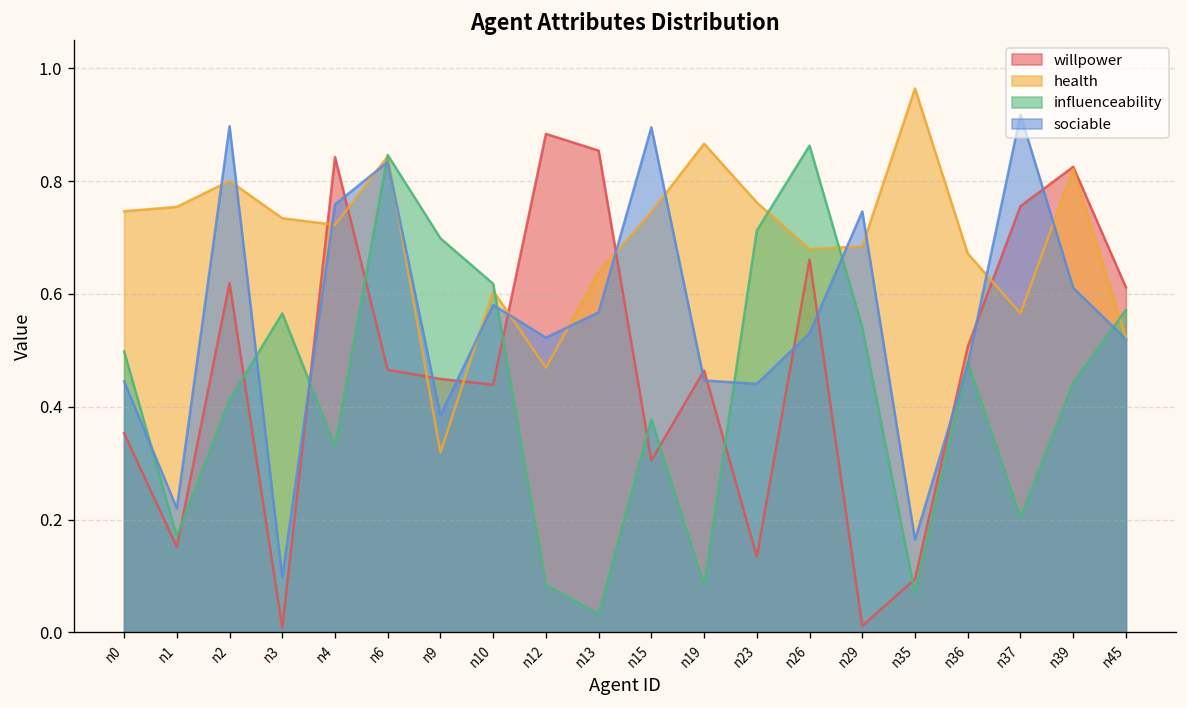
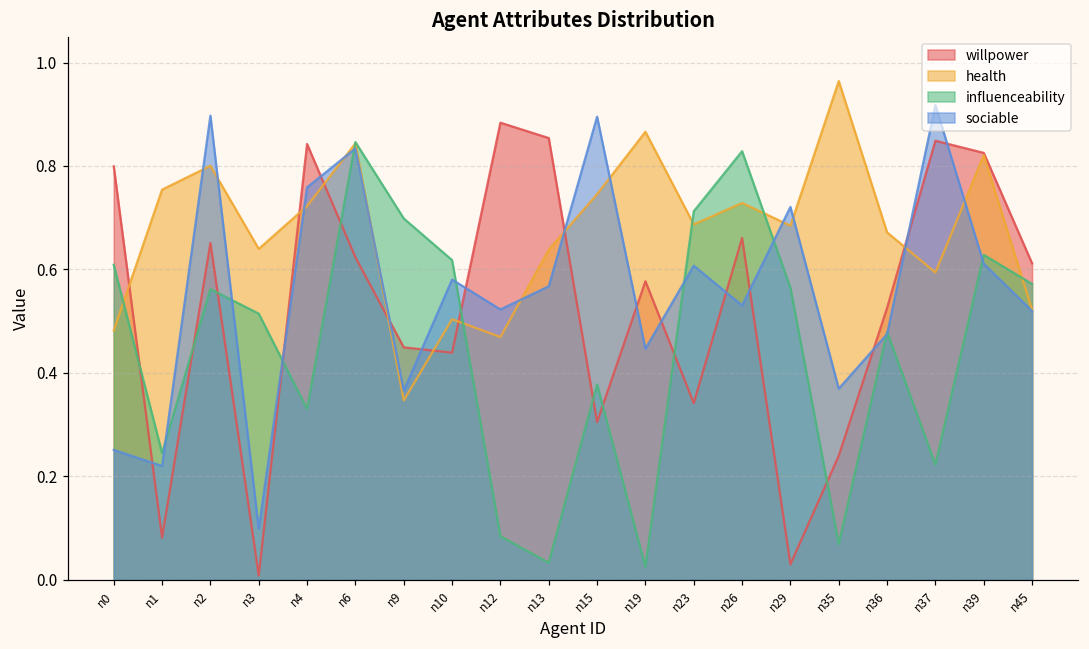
willpower, n0: 0.35 -> 0.80
health, n0: 0.75 -> 0.48
influenceability, n0: 0.50 -> 0.61
sociable, n0: 0.45 -> 0.25
willpower, n1: 0.15 -> 0.08
influenceability, n1: 0.17 -> 0.24
willpower, n2: 0.62 -> 0.65
influenceability, n2: 0.41 -> 0.56
health, n3: 0.73 -> 0.64
influenceability, n3: 0.57 -> 0.51
willpower, n6: 0.47 -> 0.62
health, n9: 0.32 -> 0.35
sociable, n9: 0.38 -> 0.37
health, n10: 0.61 -> 0.50
willpower, n19: 0.46 -> 0.58
influenceability, n19: 0.08 -> 0.03
willpower, n23: 0.13 -> 0.34
health, n23: 0.76 -> 0.69
sociable, n23: 0.44 -> 0.61
health, n26: 0.68 -> 0.73
influenceability, n26: 0.86 -> 0.83
willpower, n29: 0.01 -> 0.03
influenceability, n29: 0.54 -> 0.56
sociable, n29: 0.75 -> 0.72
willpower, n35: 0.09 -> 0.24
sociable, n35: 0.16 -> 0.37
willpower, n36: 0.51 -> 0.53
willpower, n37: 0.76 -> 0.85
health, n37: 0.57 -> 0.59
influenceability, n37: 0.20 -> 0.22
influenceability, n39: 0.44 -> 0.63
